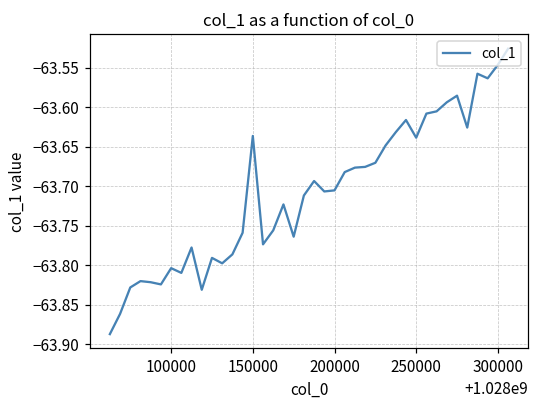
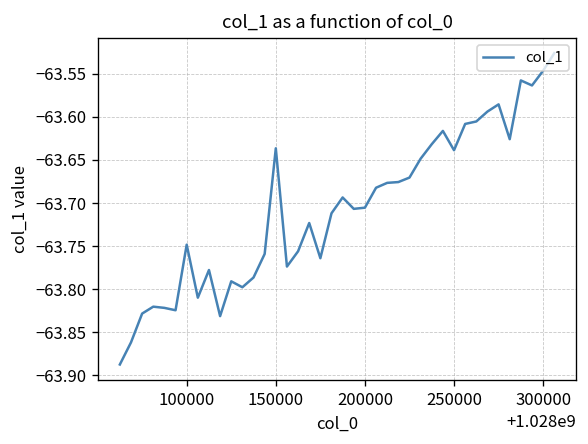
100000: -63.80 -> -63.75
